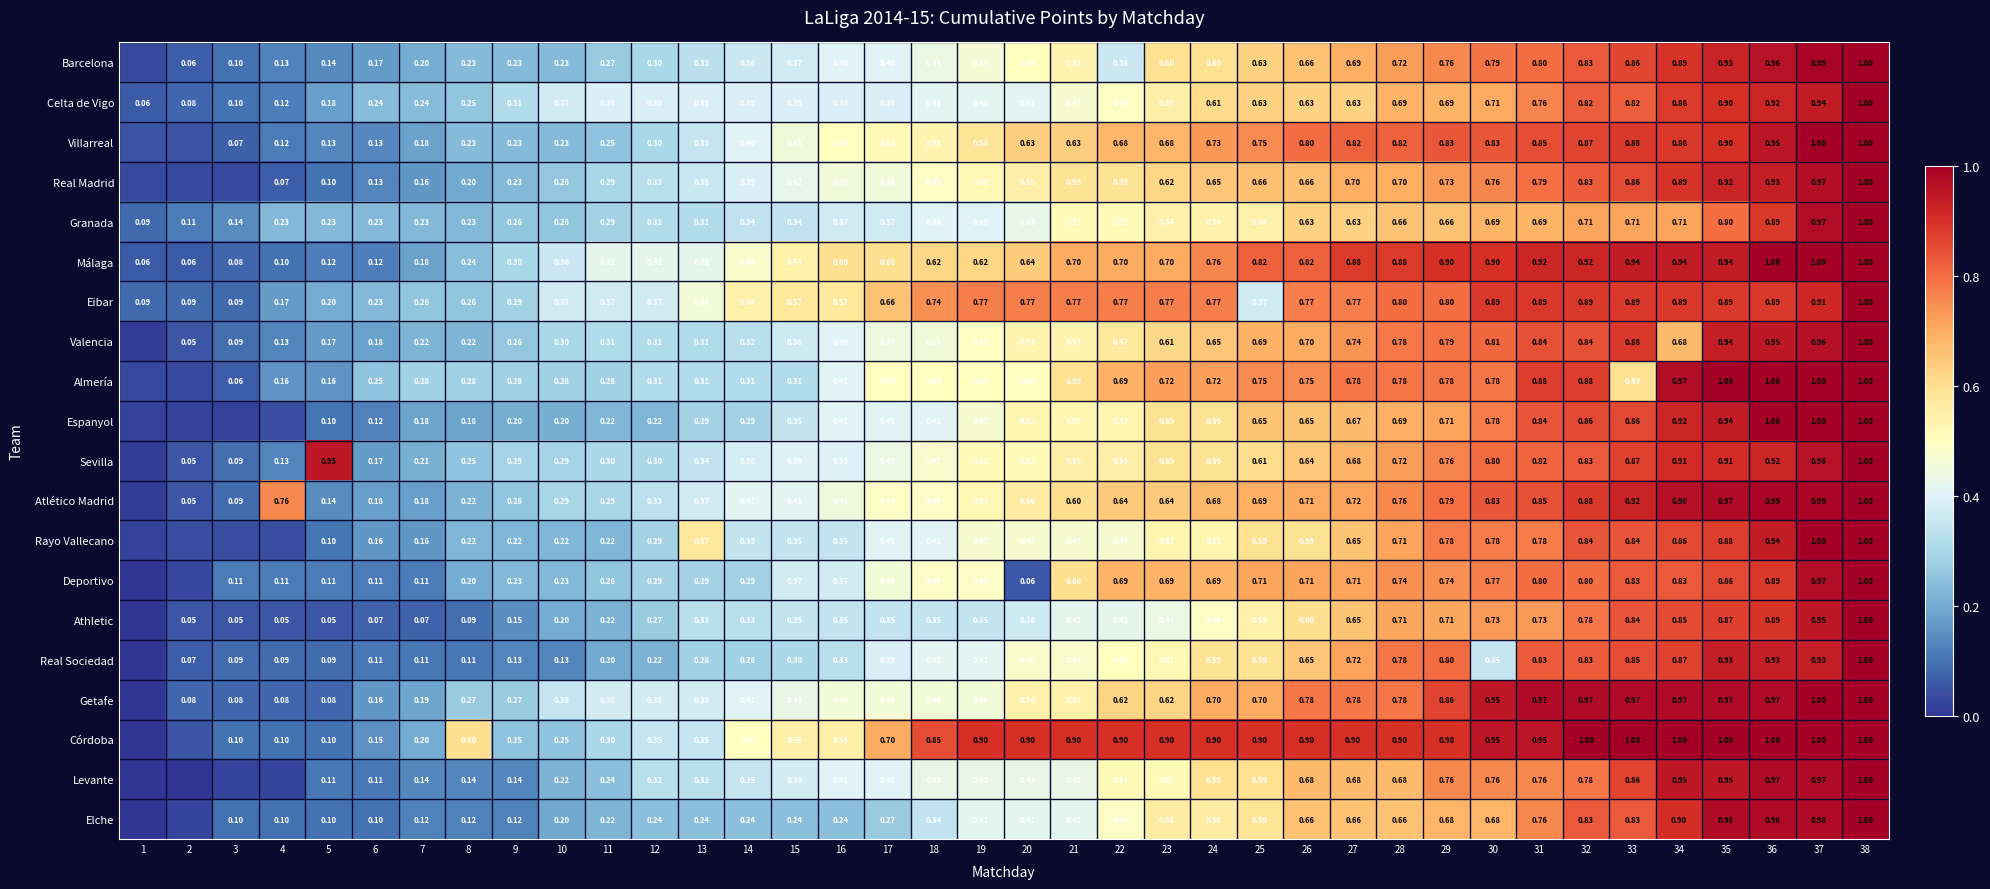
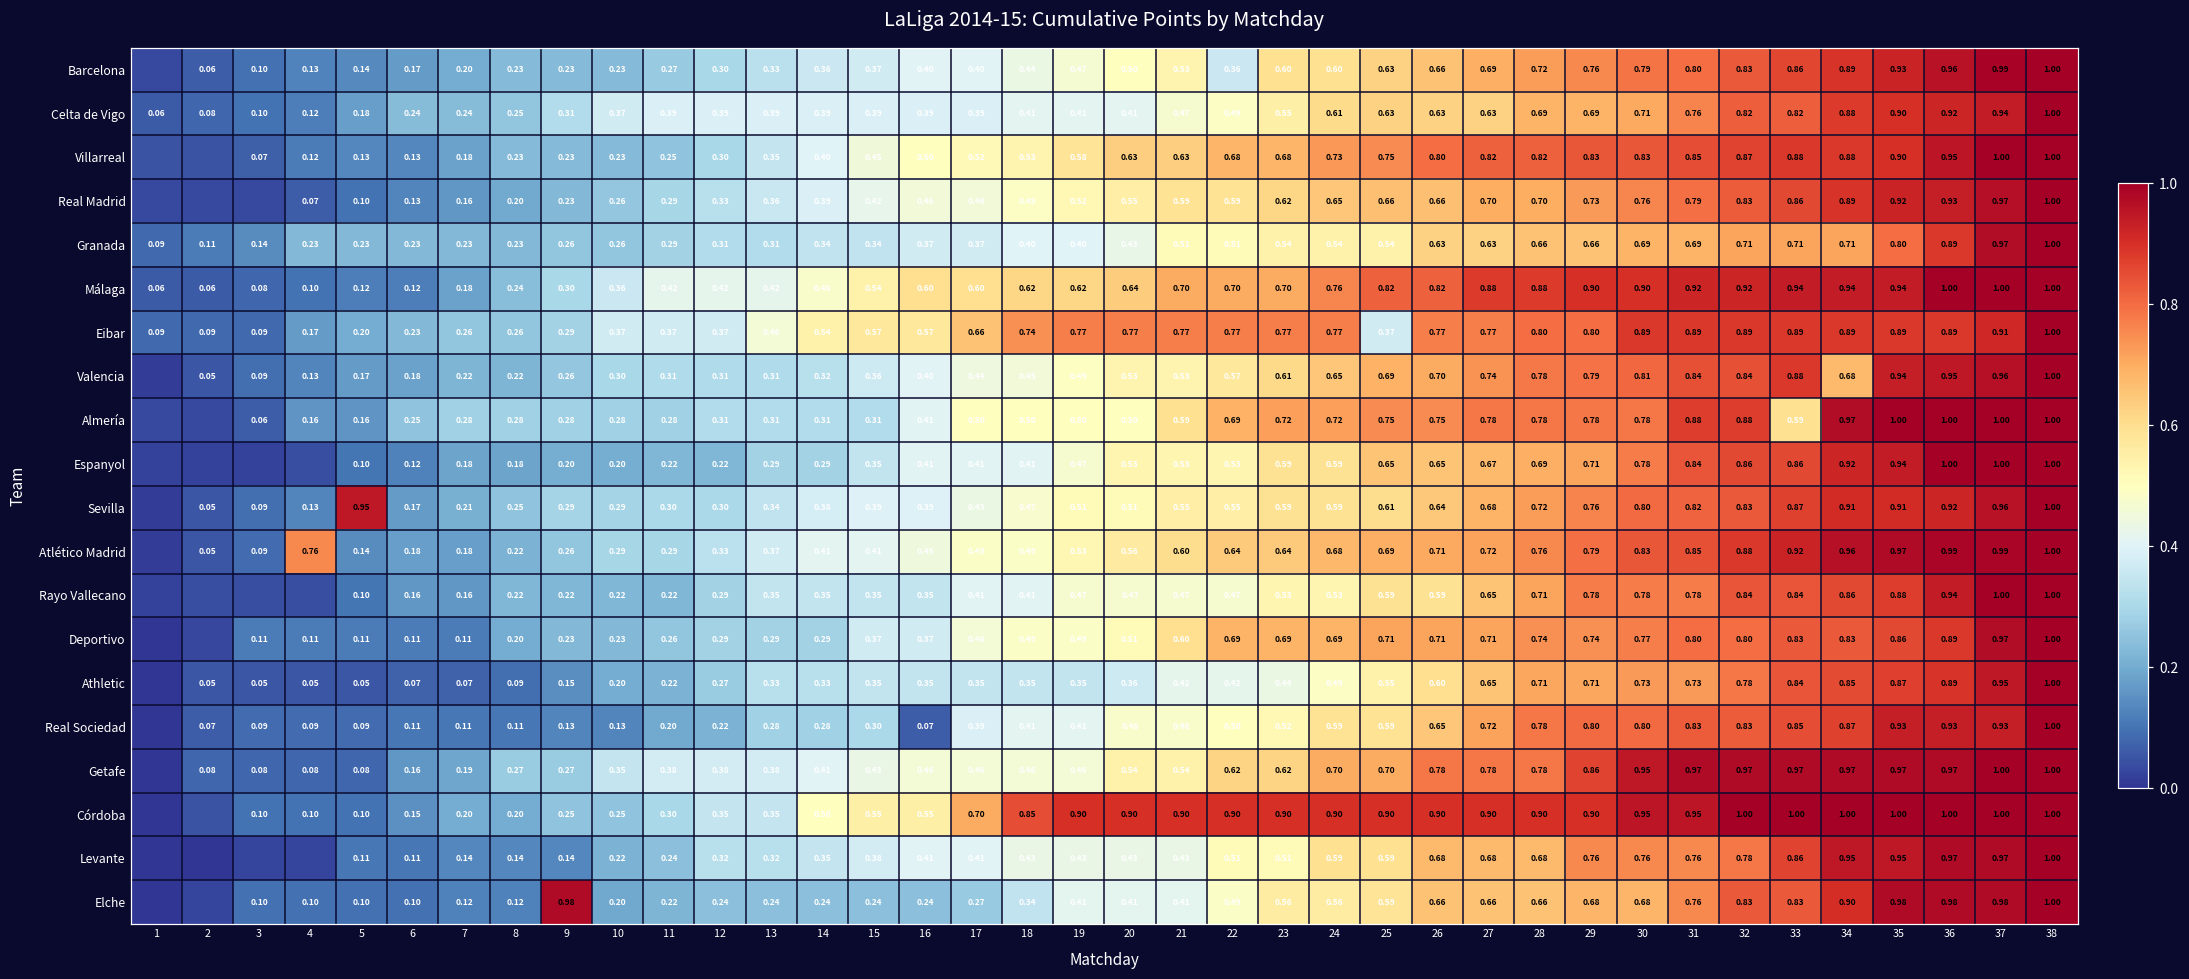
Rayo Vallecano, 13: 0.57 -> 0.35
Deportivo, 20: 0.06 -> 0.51
Real Sociedad, 16: 0.33 -> 0.07
Real Sociedad, 30: 0.35 -> 0.80
Córdoba, 8: 0.60 -> 0.20
Elche, 9: 0.12 -> 0.98
